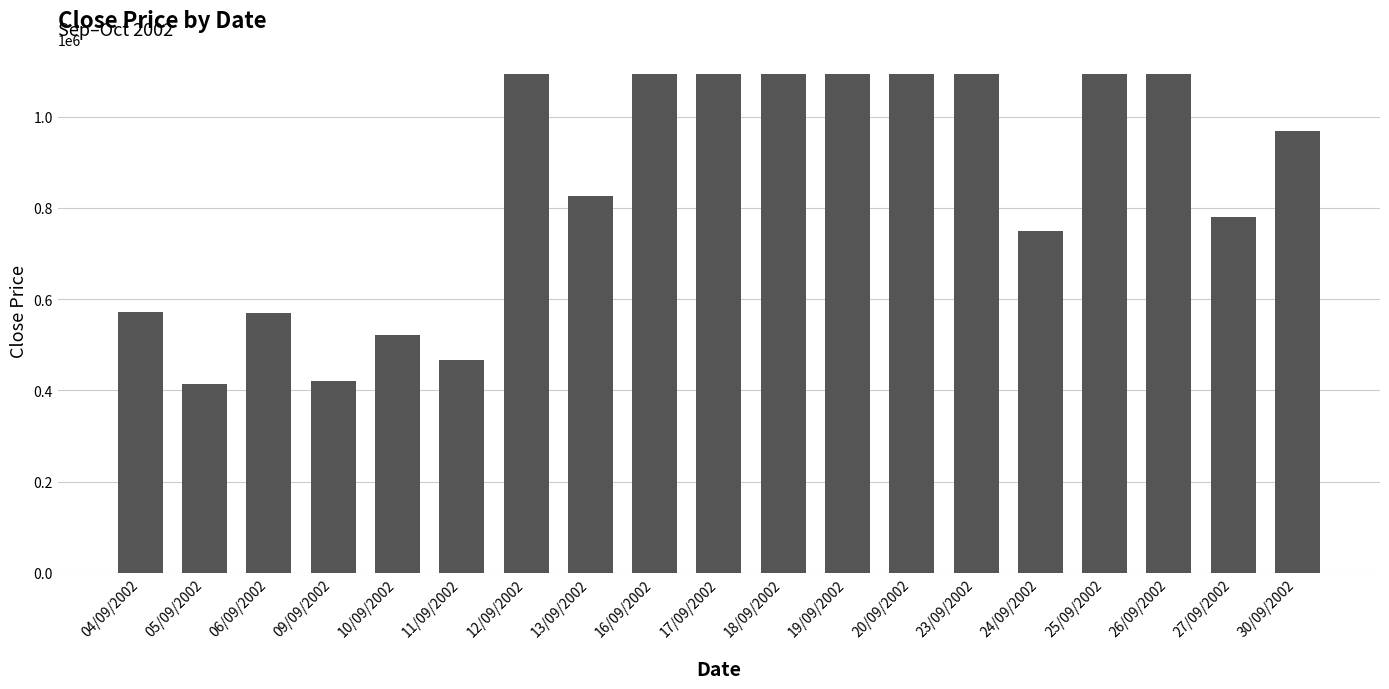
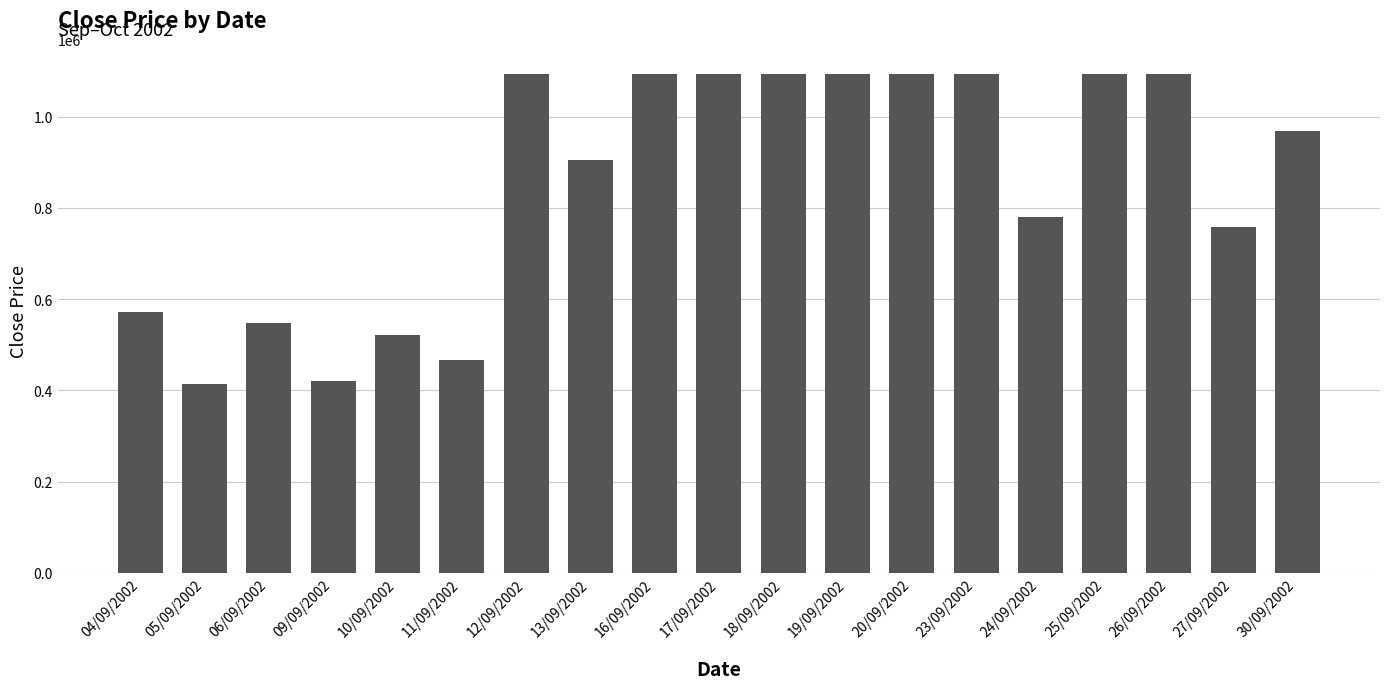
06/09/2002: 570000 -> 550000
13/09/2002: 830000 -> 910000
24/09/2002: 750000 -> 780000
27/09/2002: 780000 -> 760000
